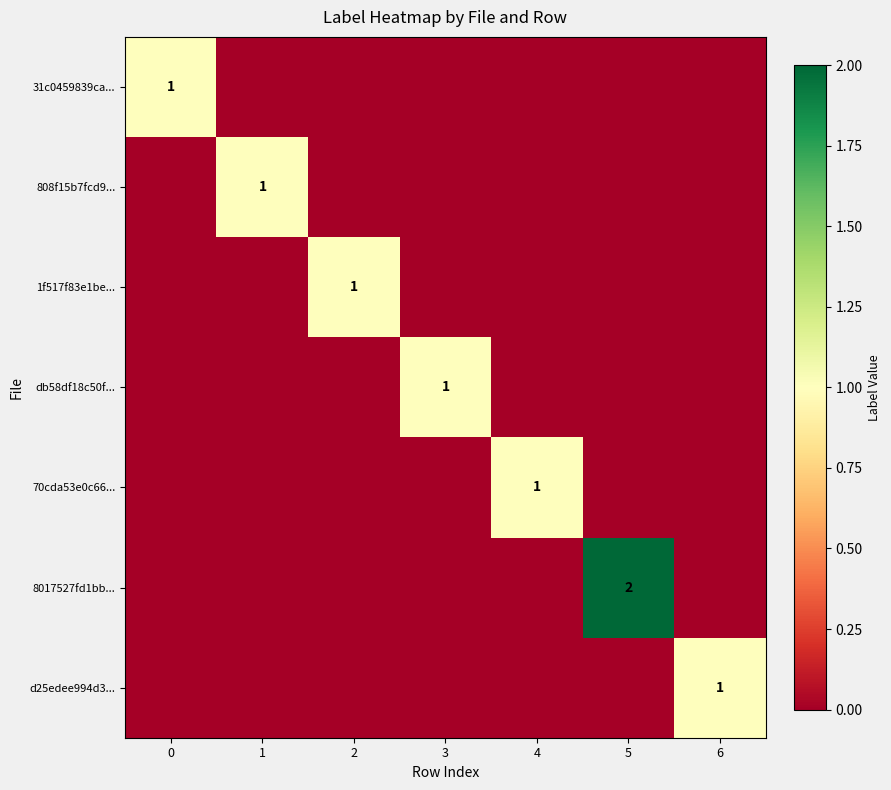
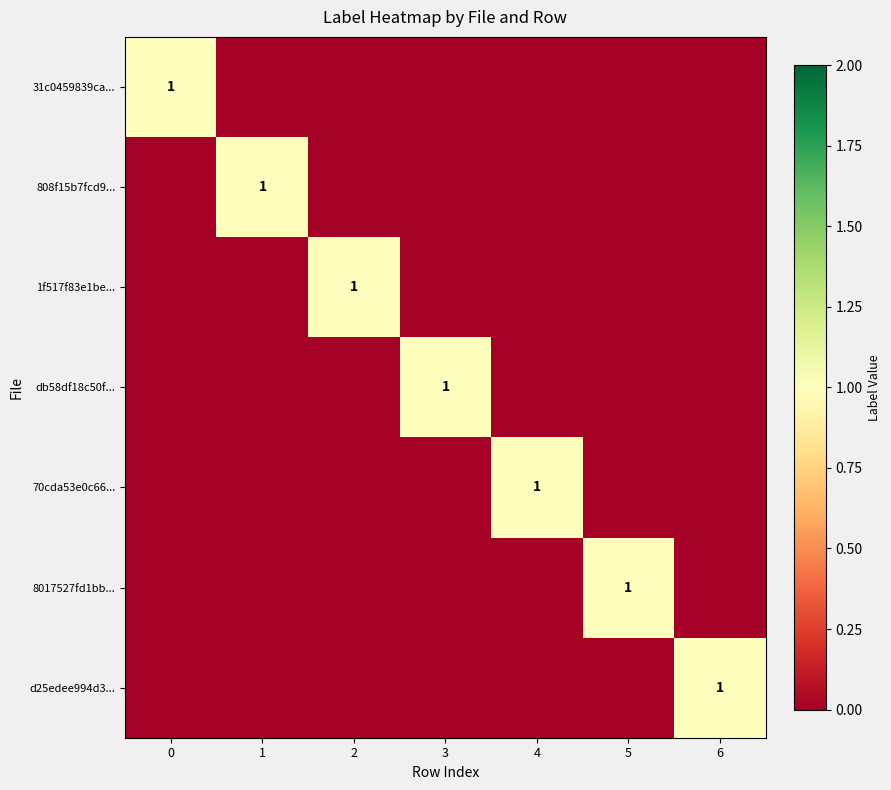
8017527fd1bb..., 5: 2 -> 1
